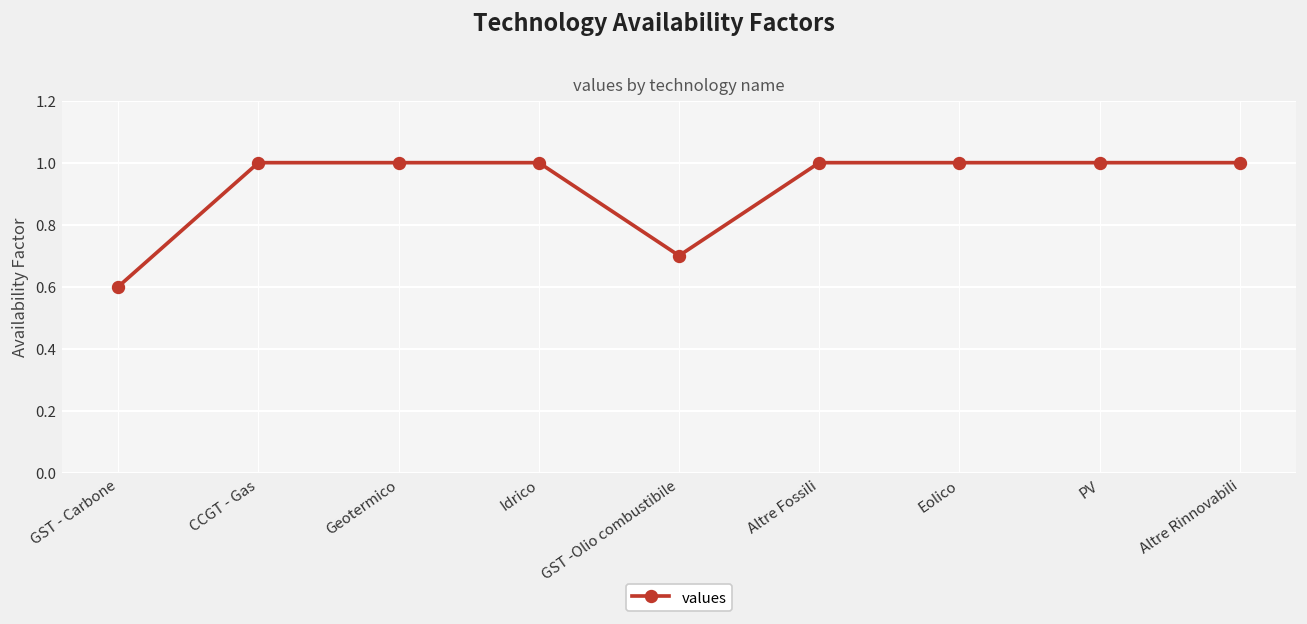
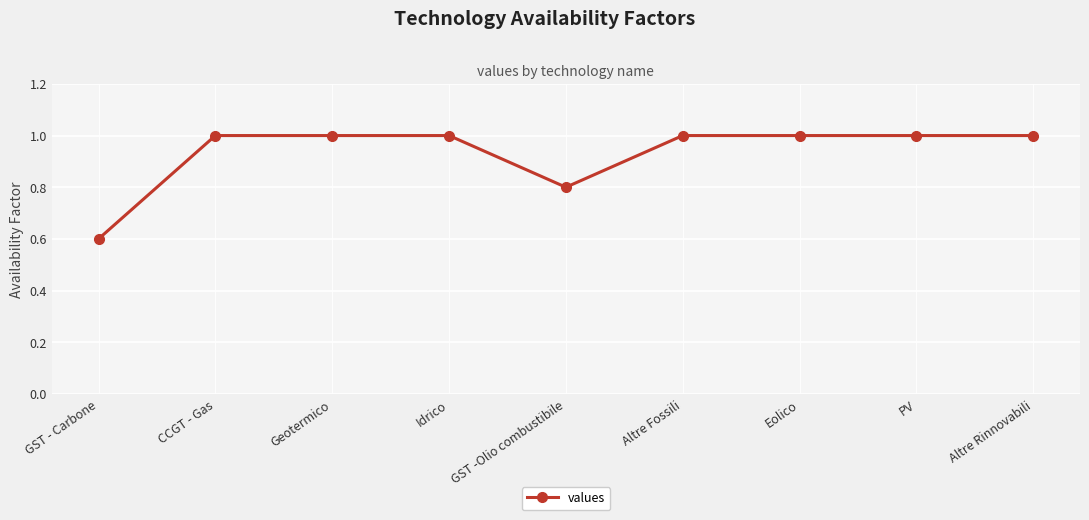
GST -Olio combustibile: 0.7 -> 0.8
